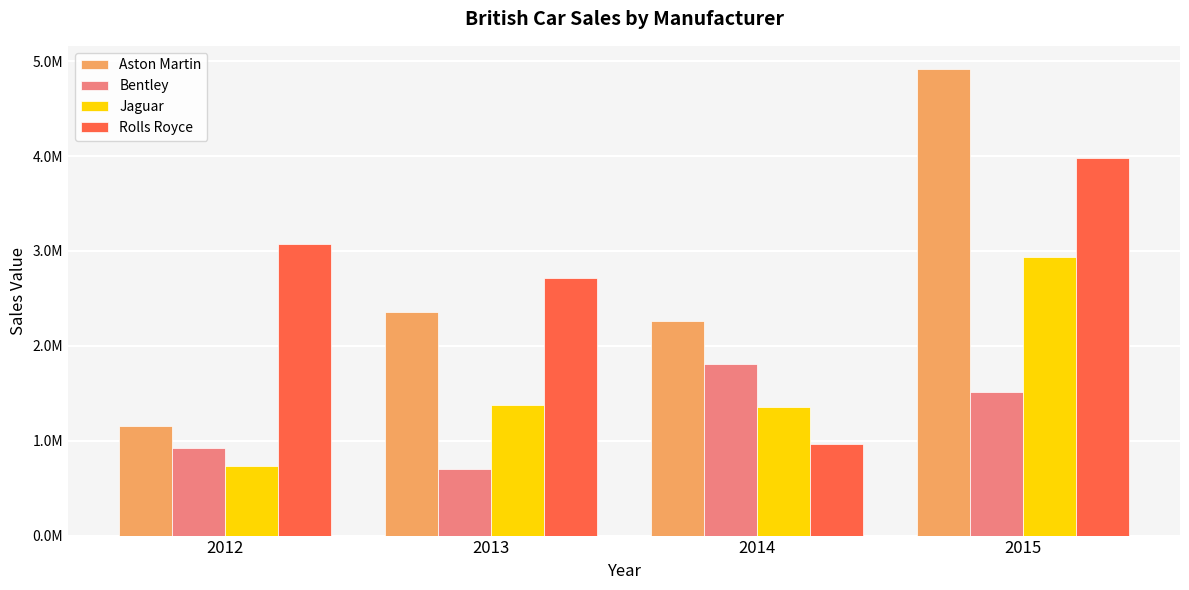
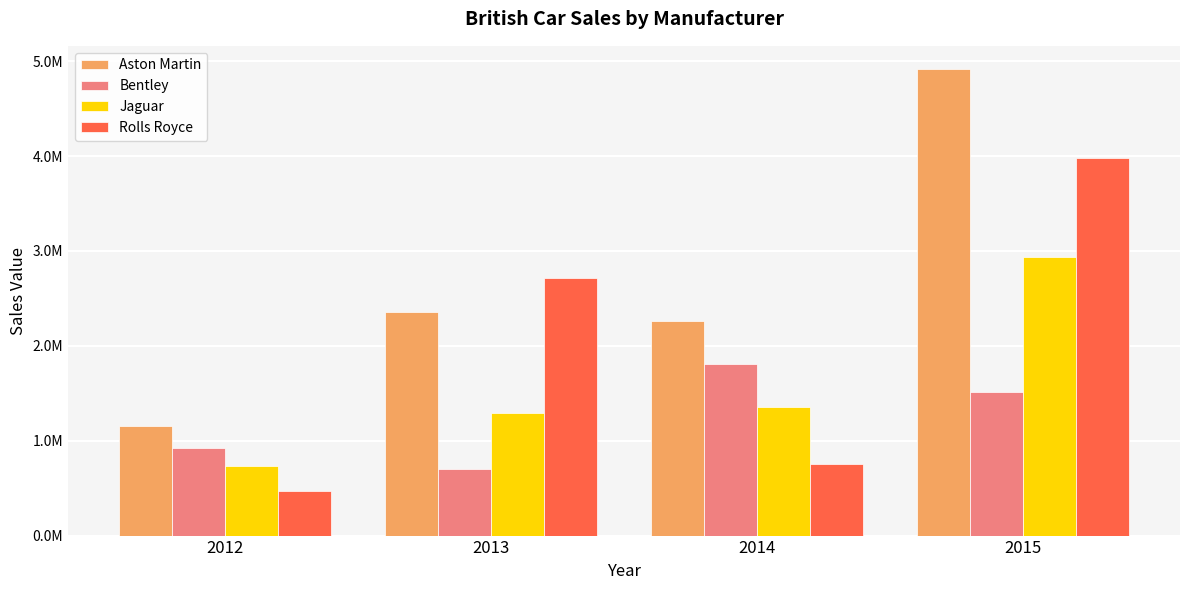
Rolls Royce, 2012: 3100000 -> 500000
Jaguar, 2013: 1400000 -> 1300000
Rolls Royce, 2014: 1000000 -> 800000
